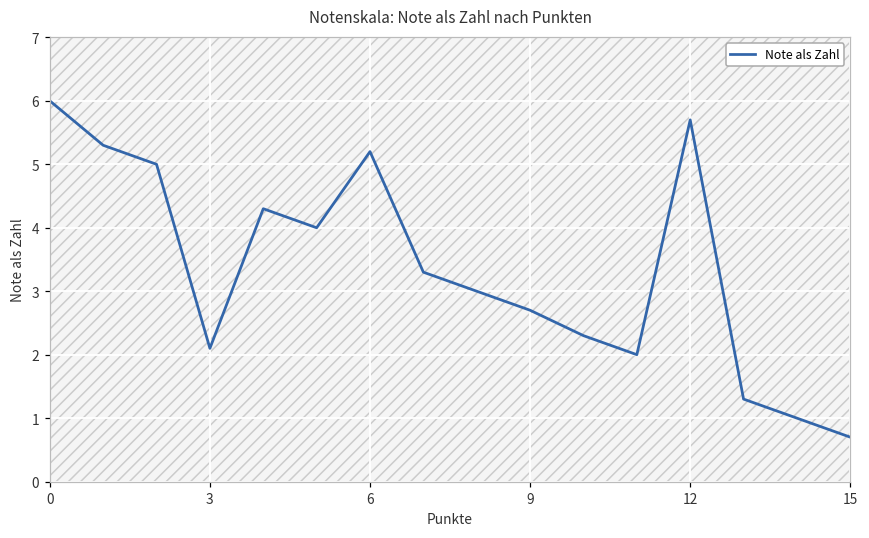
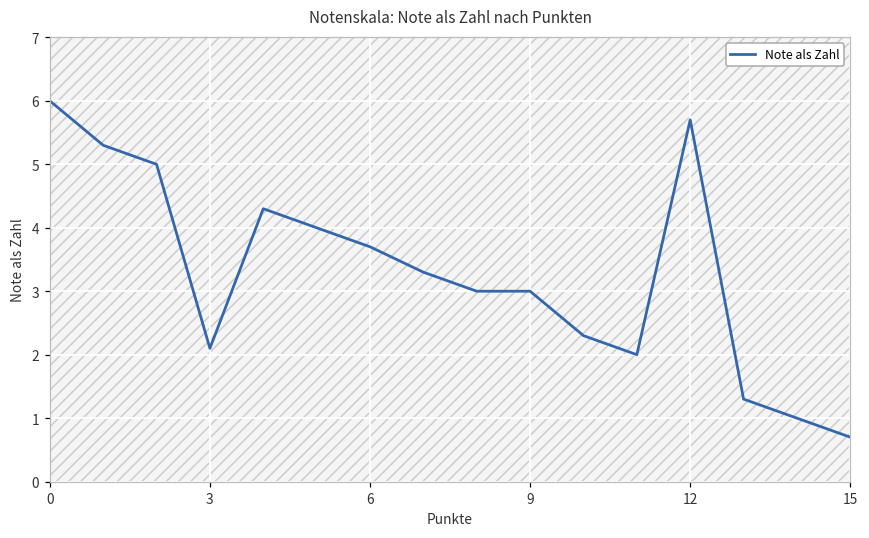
6: 5.2 -> 3.7
9: 2.7 -> 3.0
